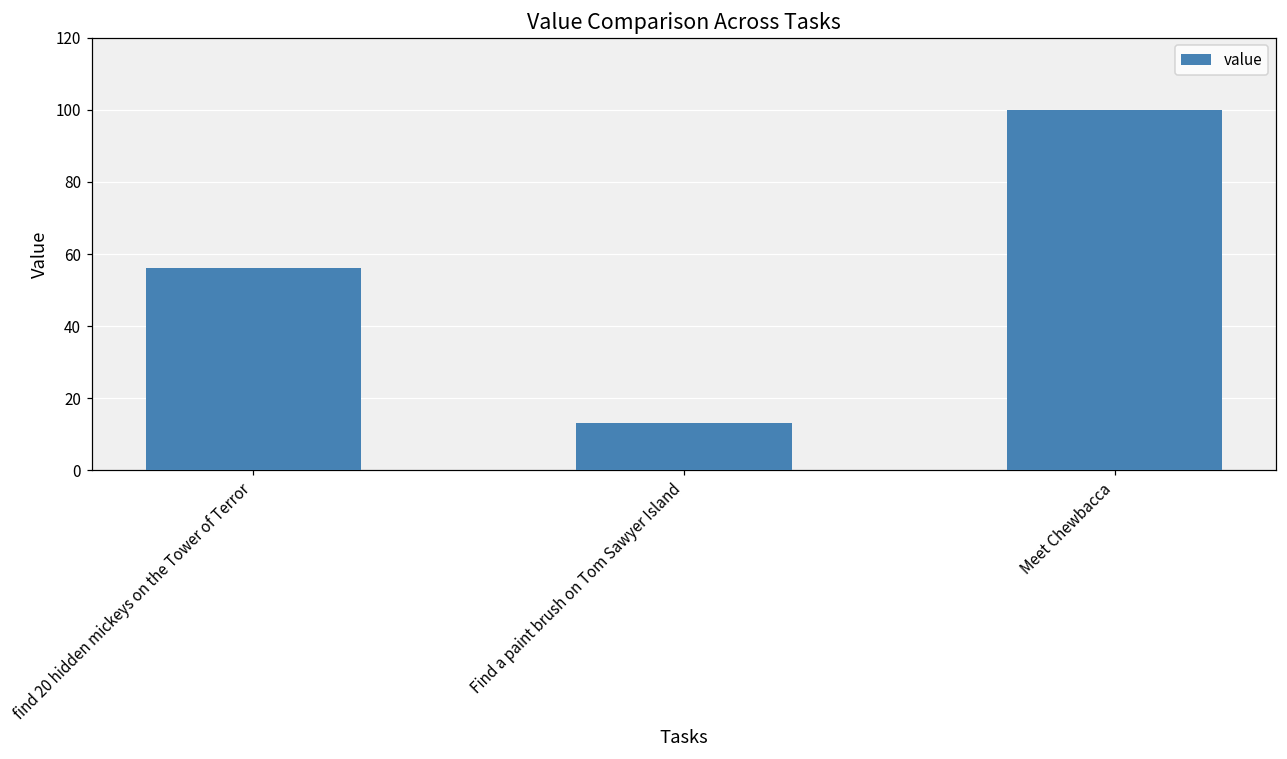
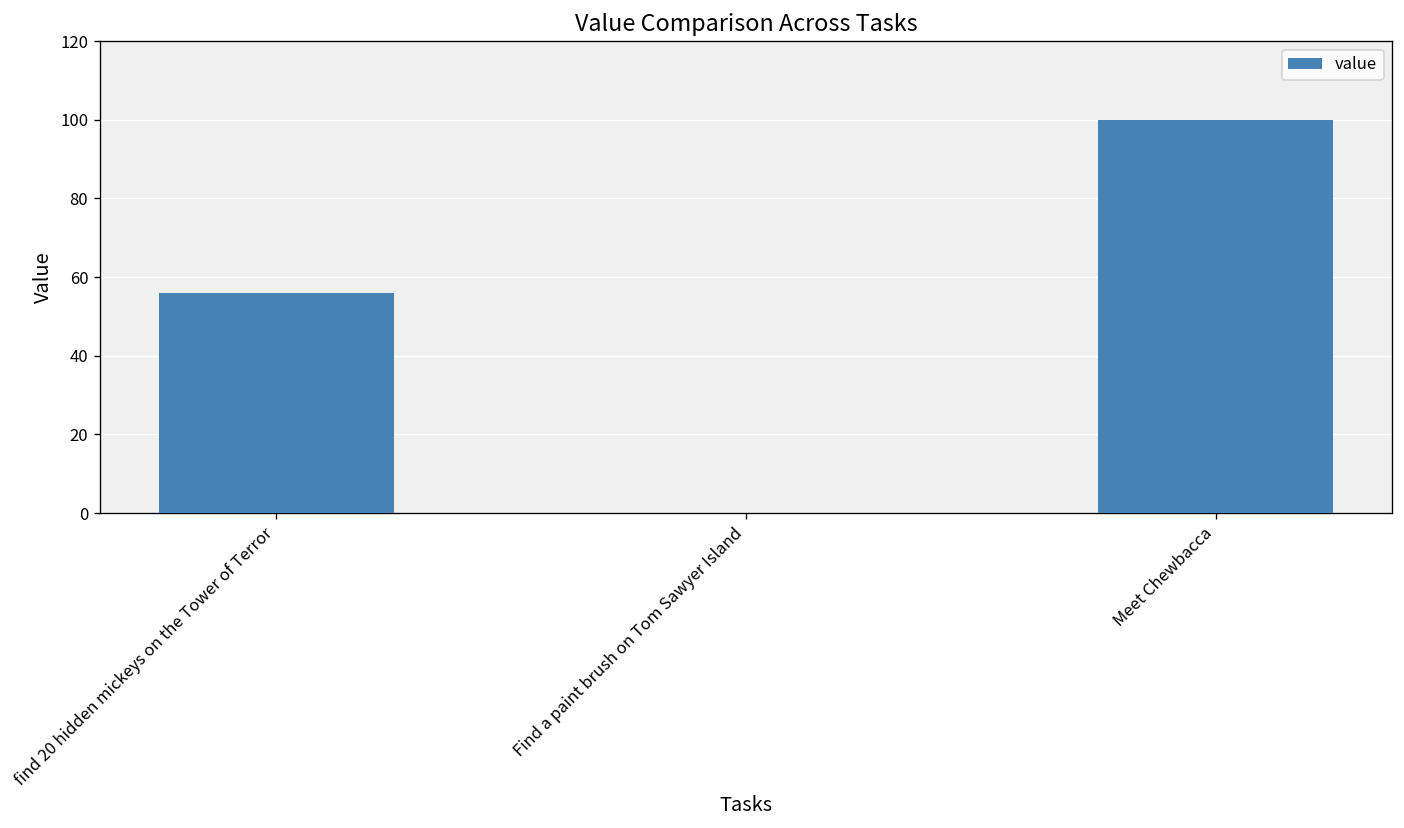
Find a paint brush on Tom Sawyer Island: 13 -> 0
